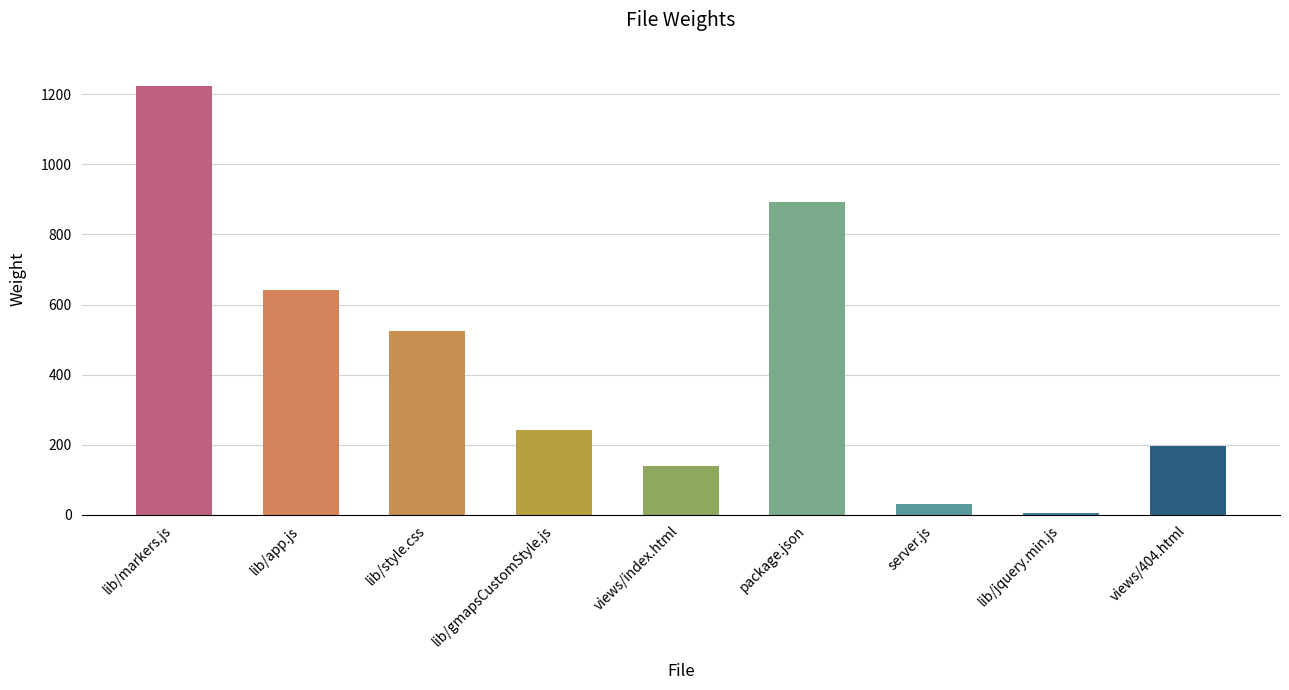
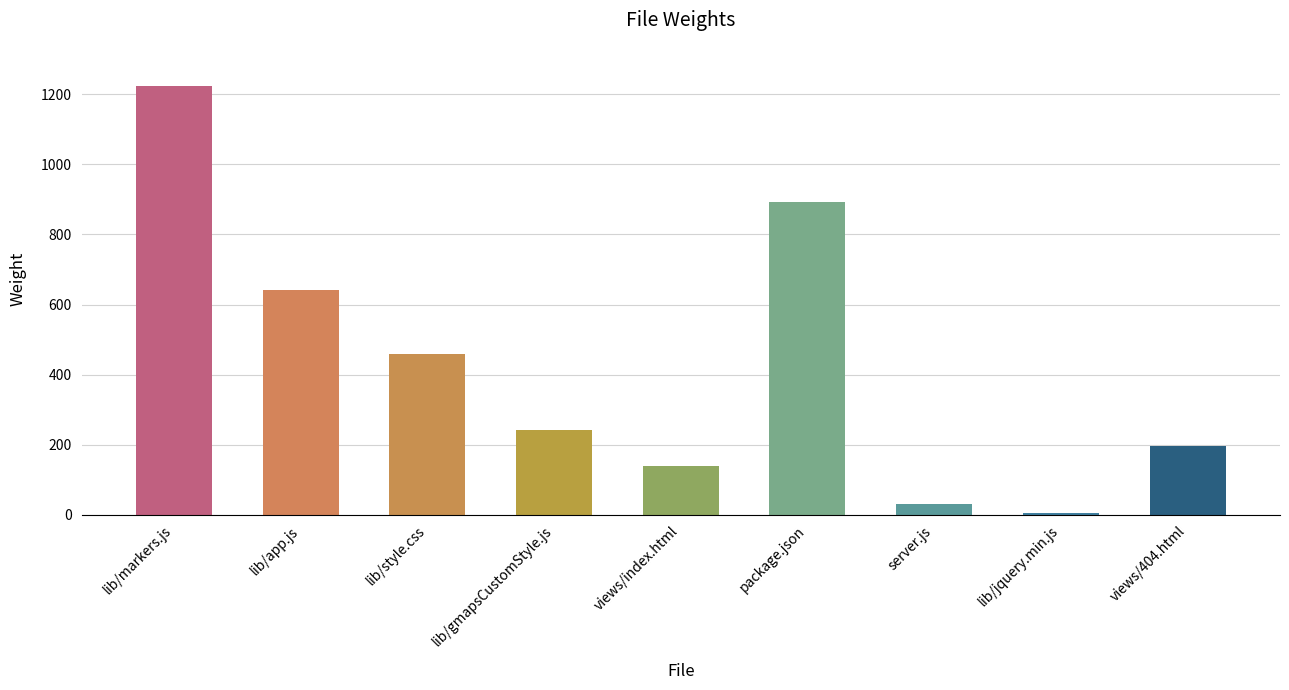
lib/style.css: 520 -> 460
